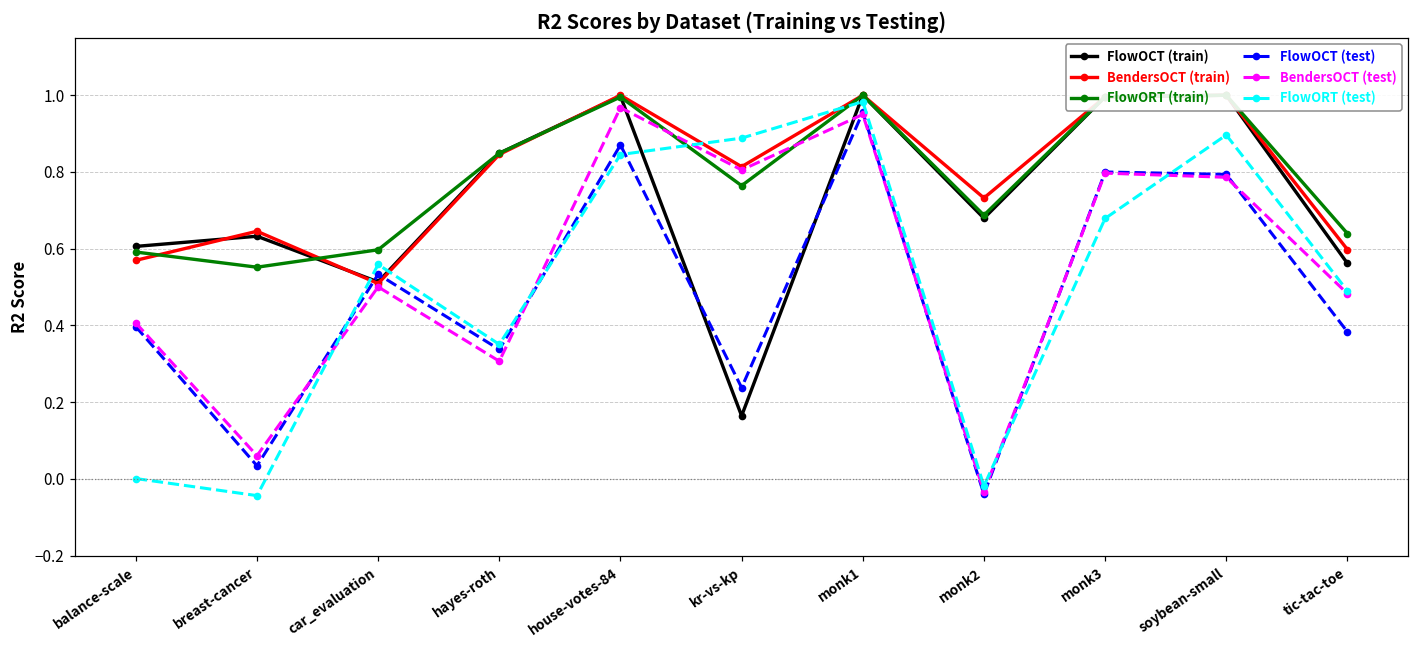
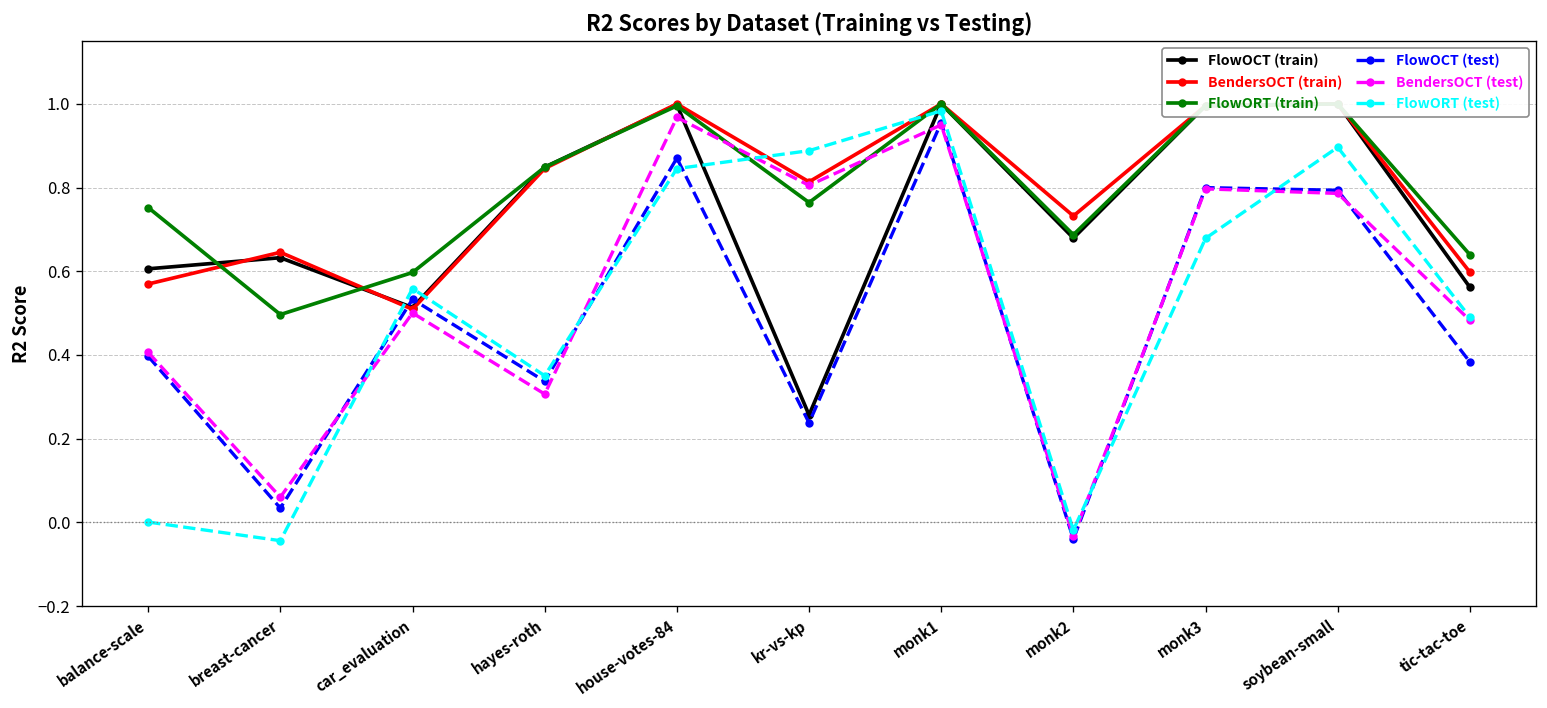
FlowORT (train), balance-scale: 0.59 -> 0.75
FlowORT (train), breast-cancer: 0.55 -> 0.50
FlowOCT (train), kr-vs-kp: 0.16 -> 0.26
